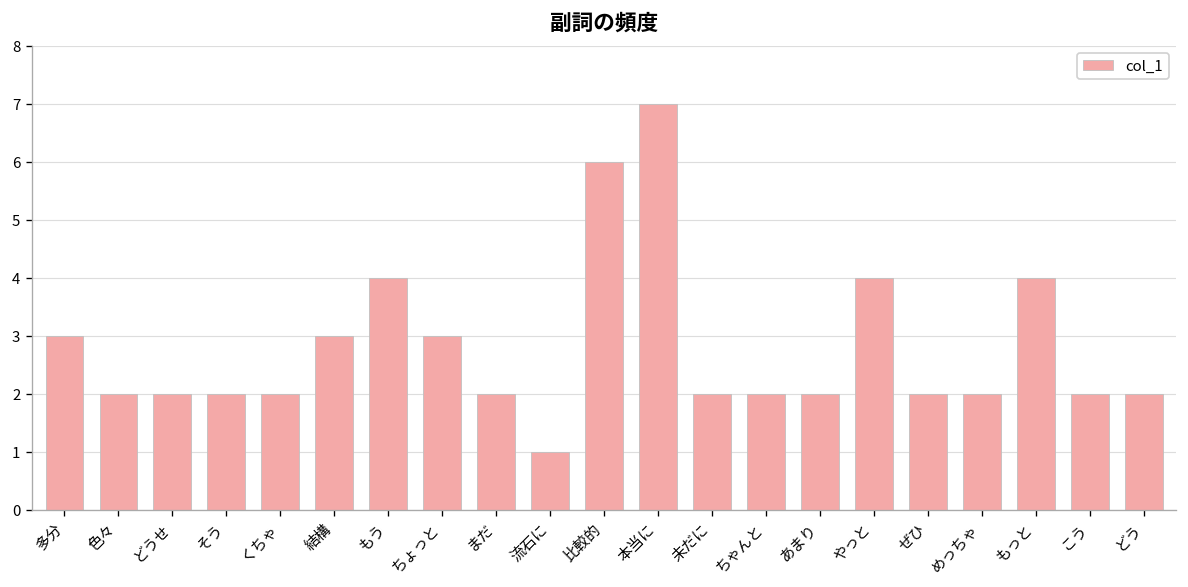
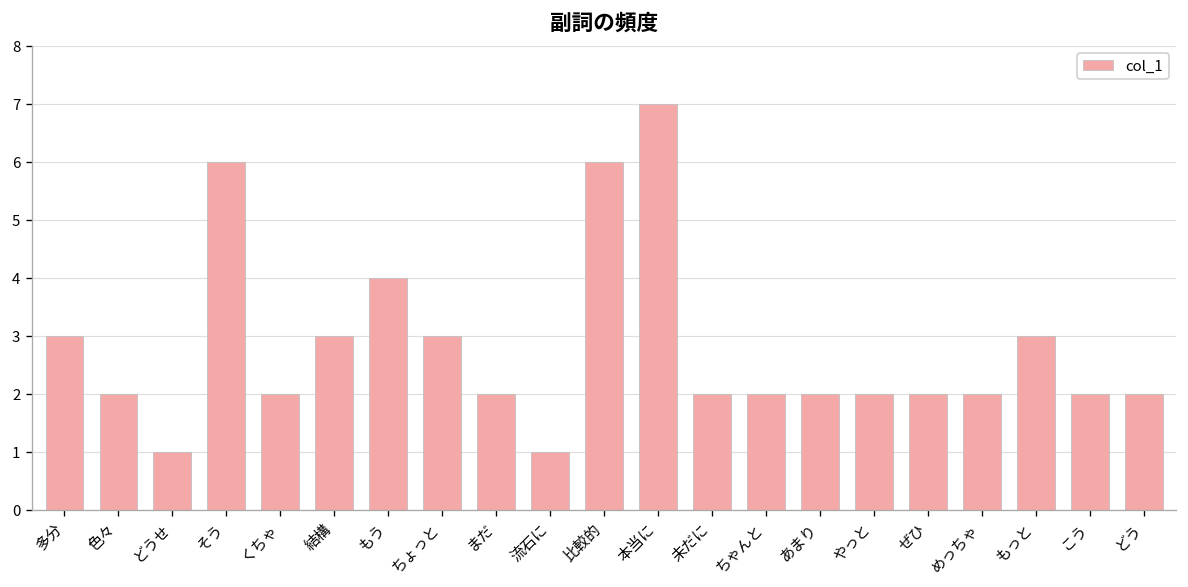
どうせ: 2 -> 1
そう: 2 -> 6
やっと: 4 -> 2
もっと: 4 -> 3
